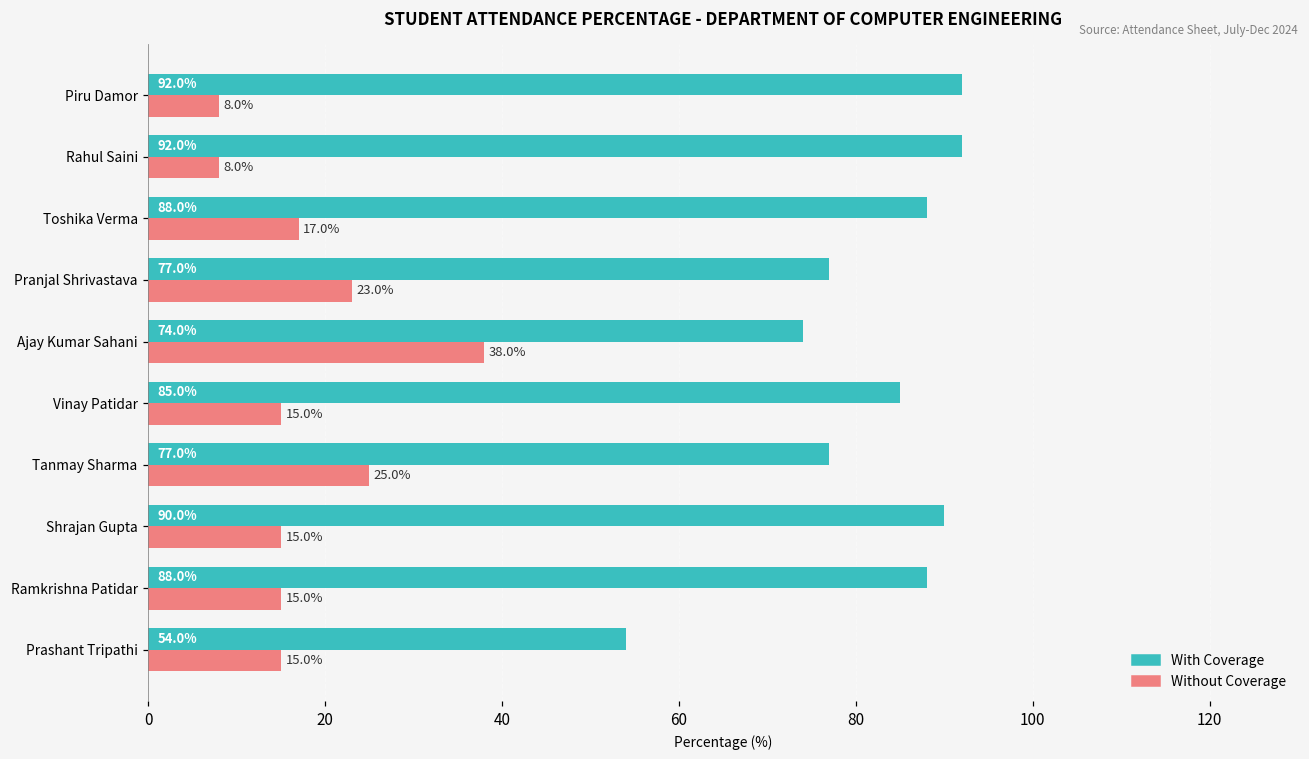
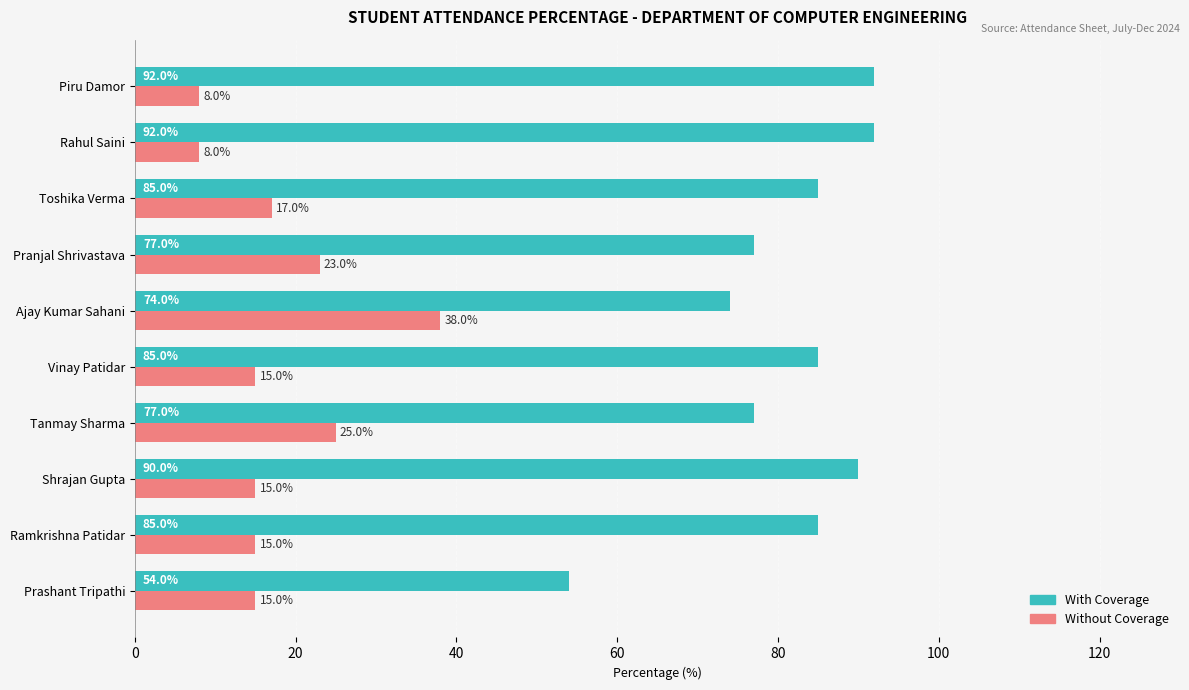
With Coverage, Toshika Verma: 88.0% -> 85.0%
With Coverage, Ramkrishna Patidar: 88.0% -> 85.0%
